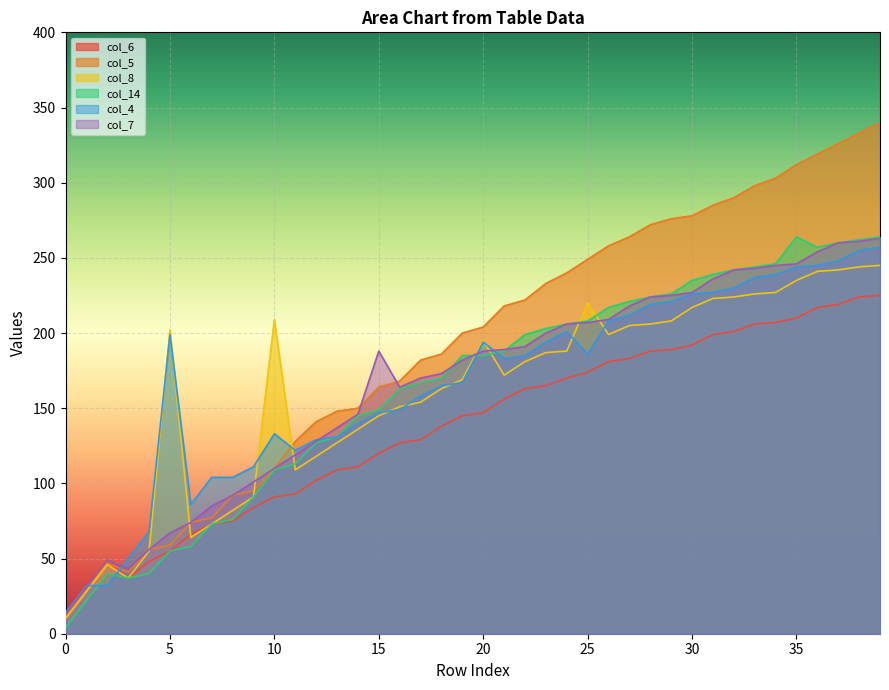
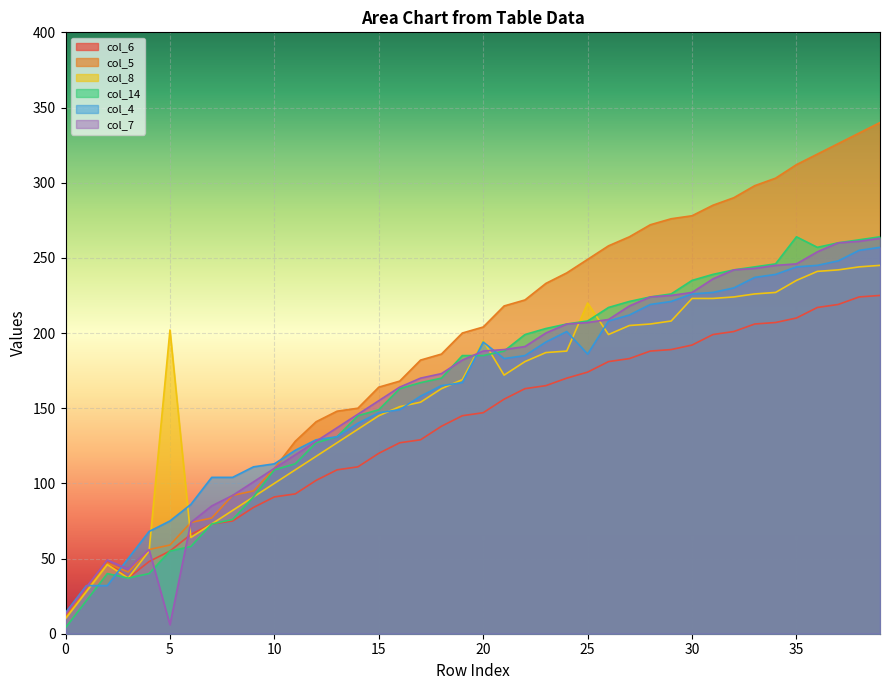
col_4, 5: 199 -> 75
col_7, 5: 67 -> 6
col_8, 10: 209 -> 100
col_4, 10: 133 -> 113
col_7, 15: 188 -> 155
col_8, 30: 217 -> 223
